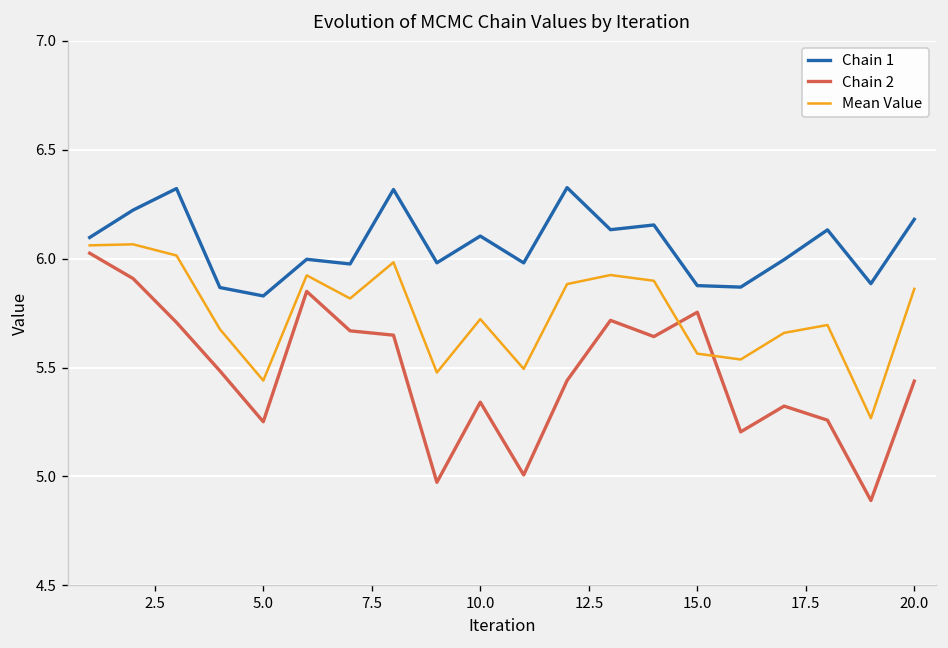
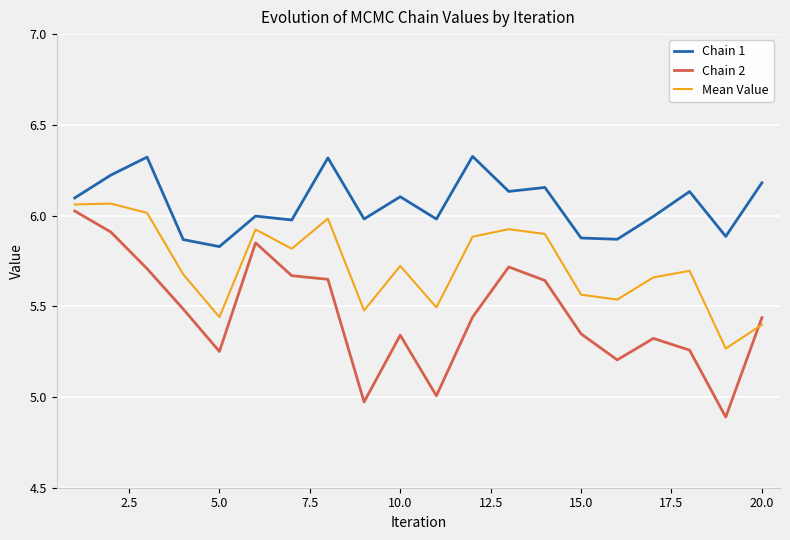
Chain 2, 15.0: 5.75 -> 5.35
Mean Value, 20.0: 5.86 -> 5.40
